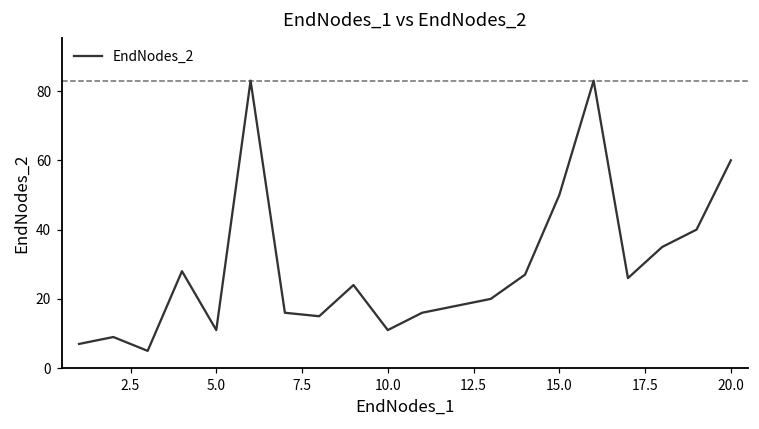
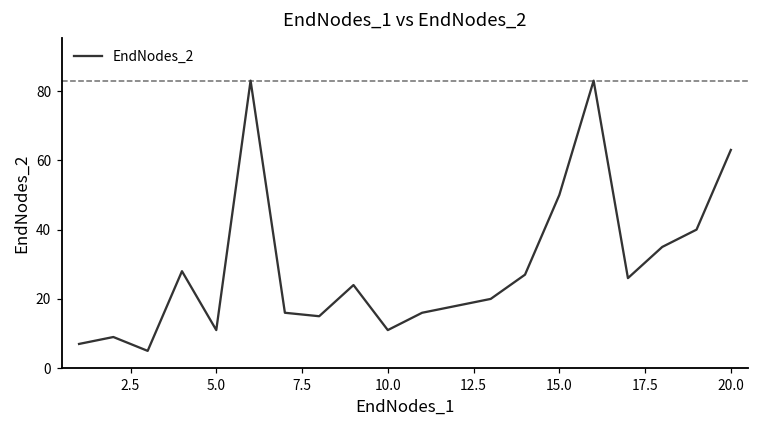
20.0: 60 -> 63
